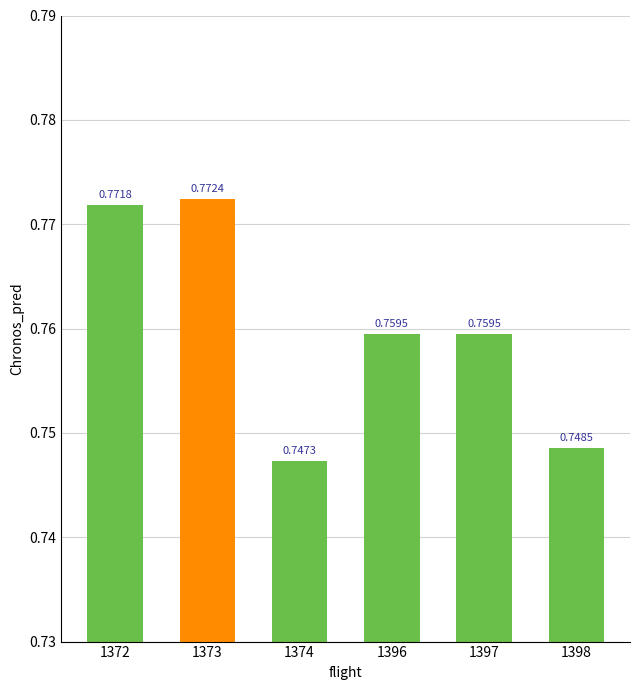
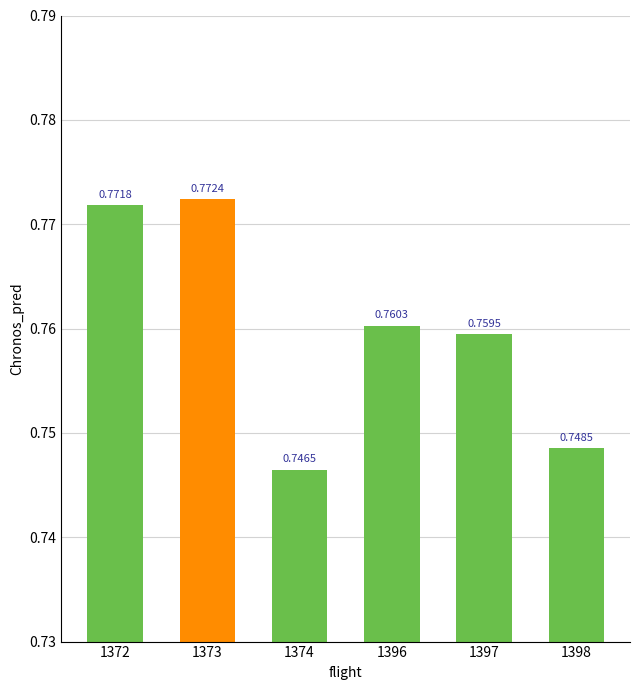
1374: 0.7473 -> 0.7465
1396: 0.7595 -> 0.7603
